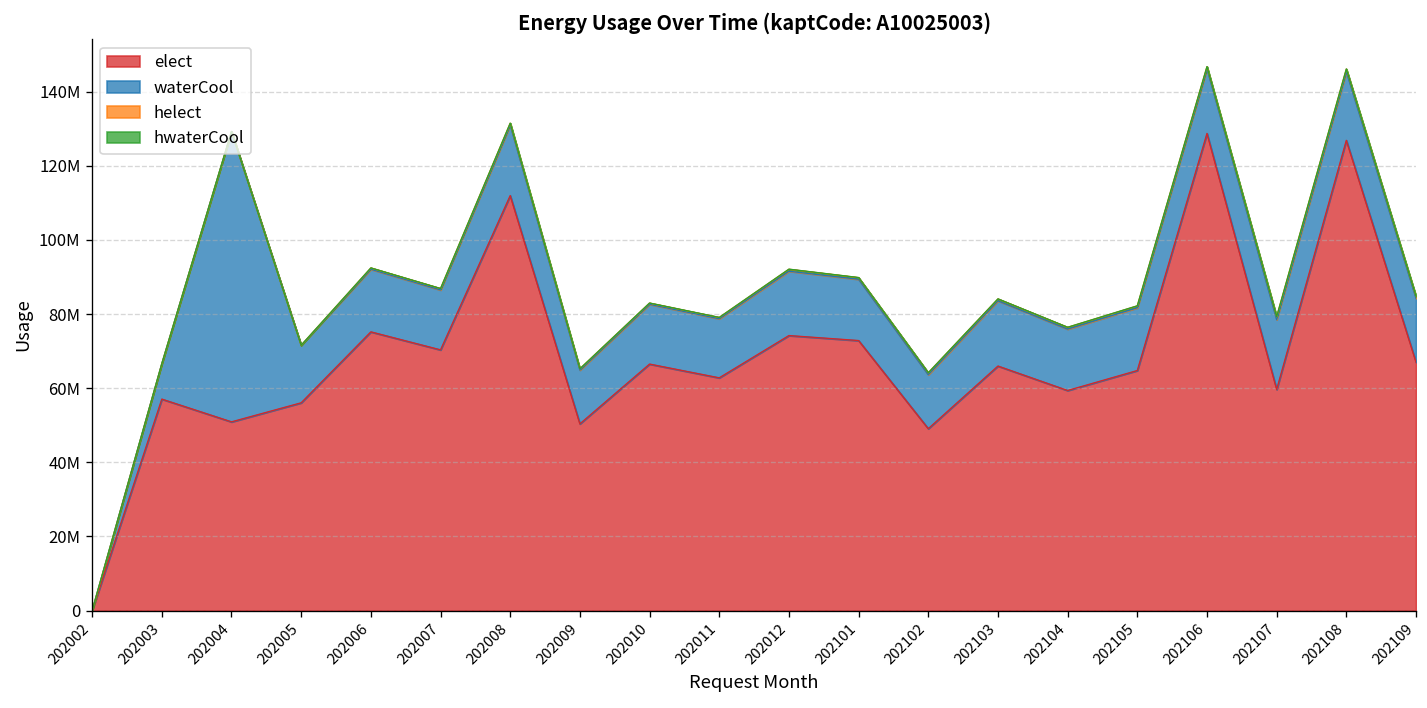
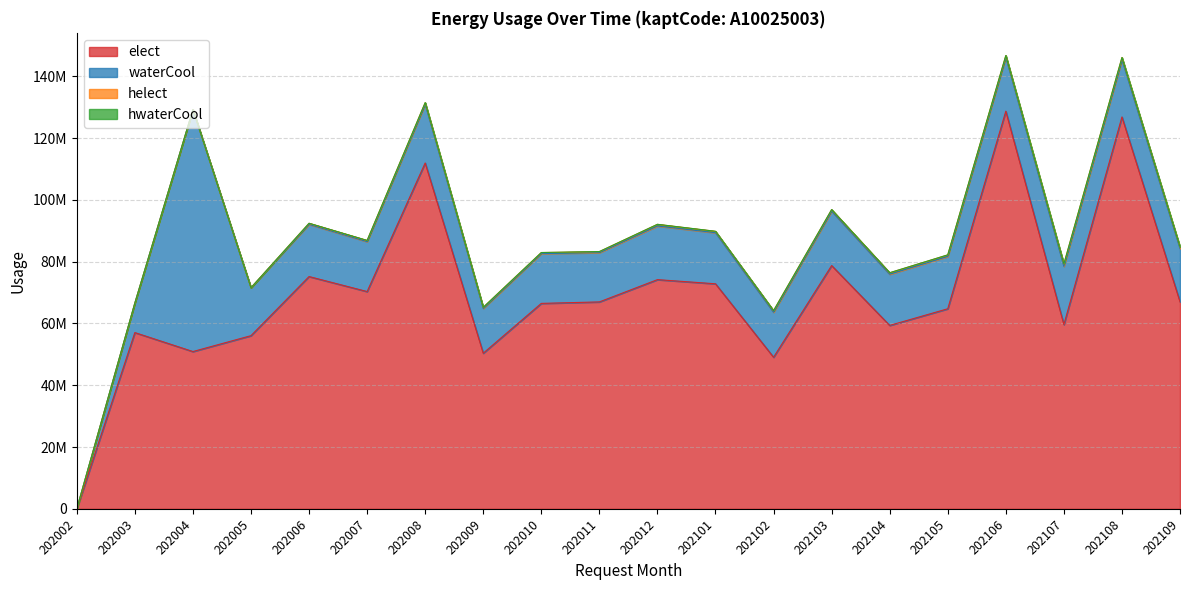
elect, 202011: 63000000 -> 67000000
elect, 202103: 66000000 -> 79000000
